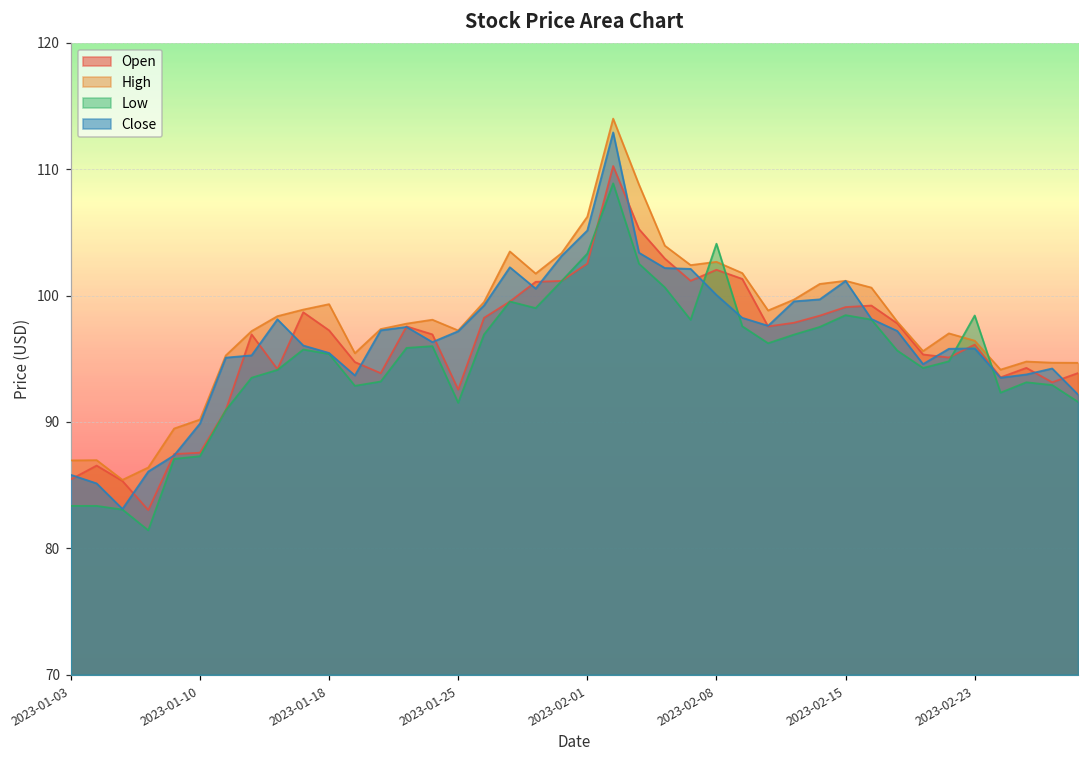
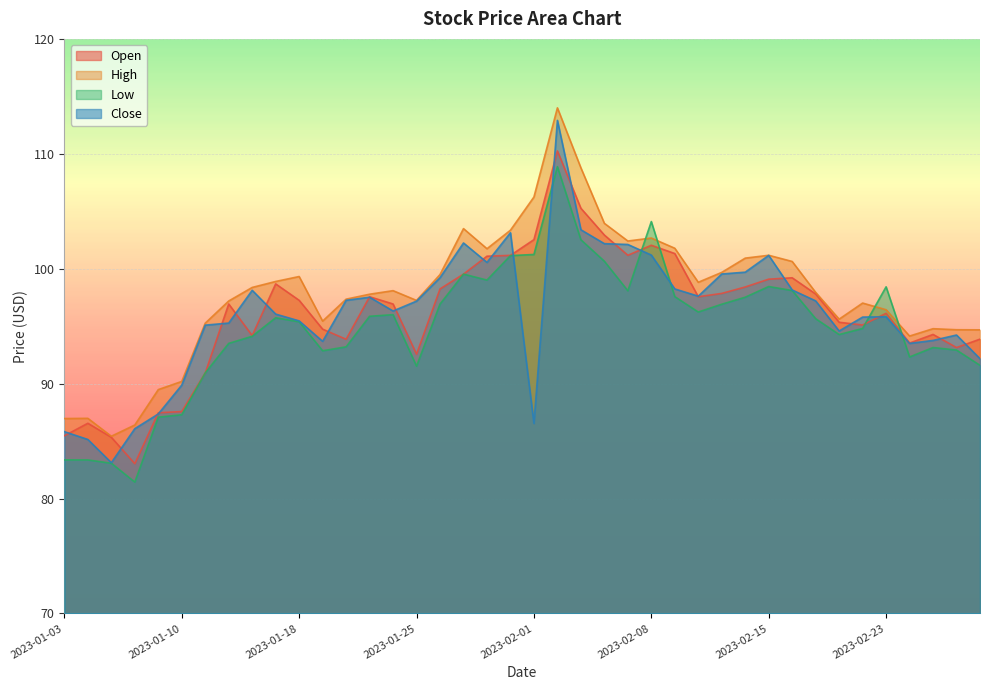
Low, 2023-02-01: 103.3 -> 101.2
Close, 2023-02-01: 105.2 -> 86.5
Close, 2023-02-08: 100.1 -> 101.2
